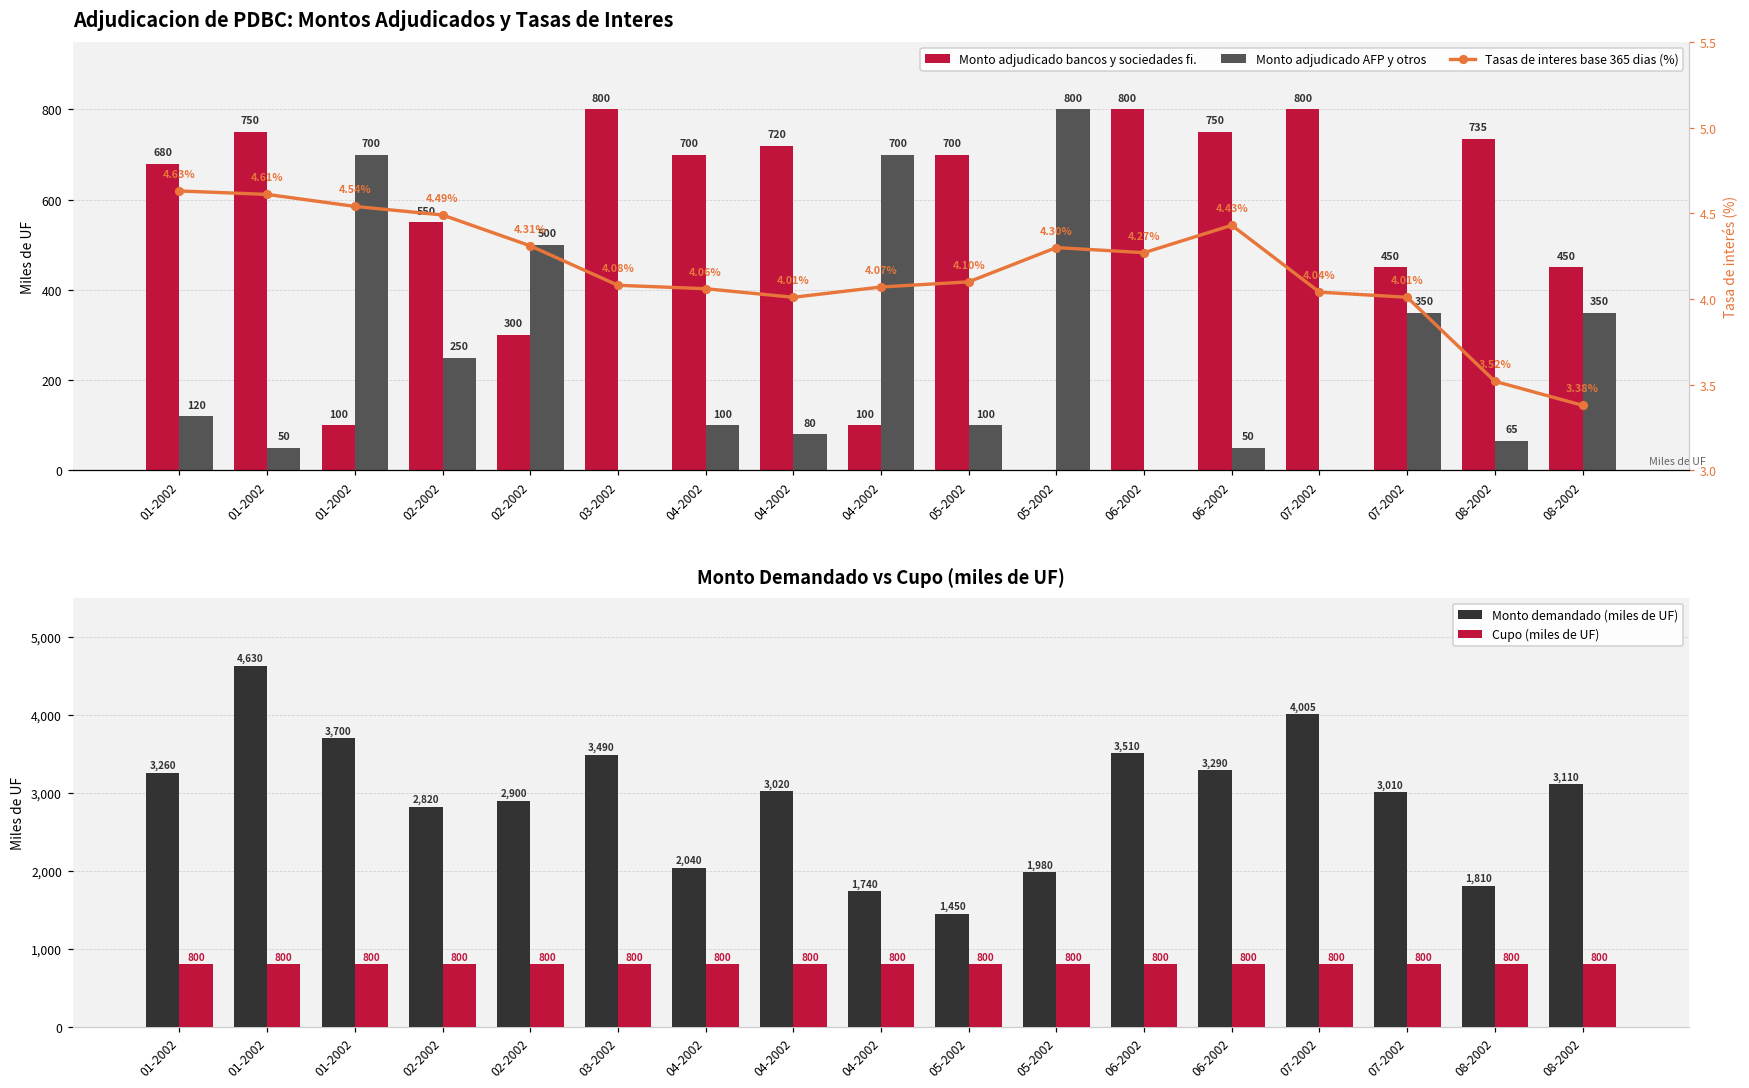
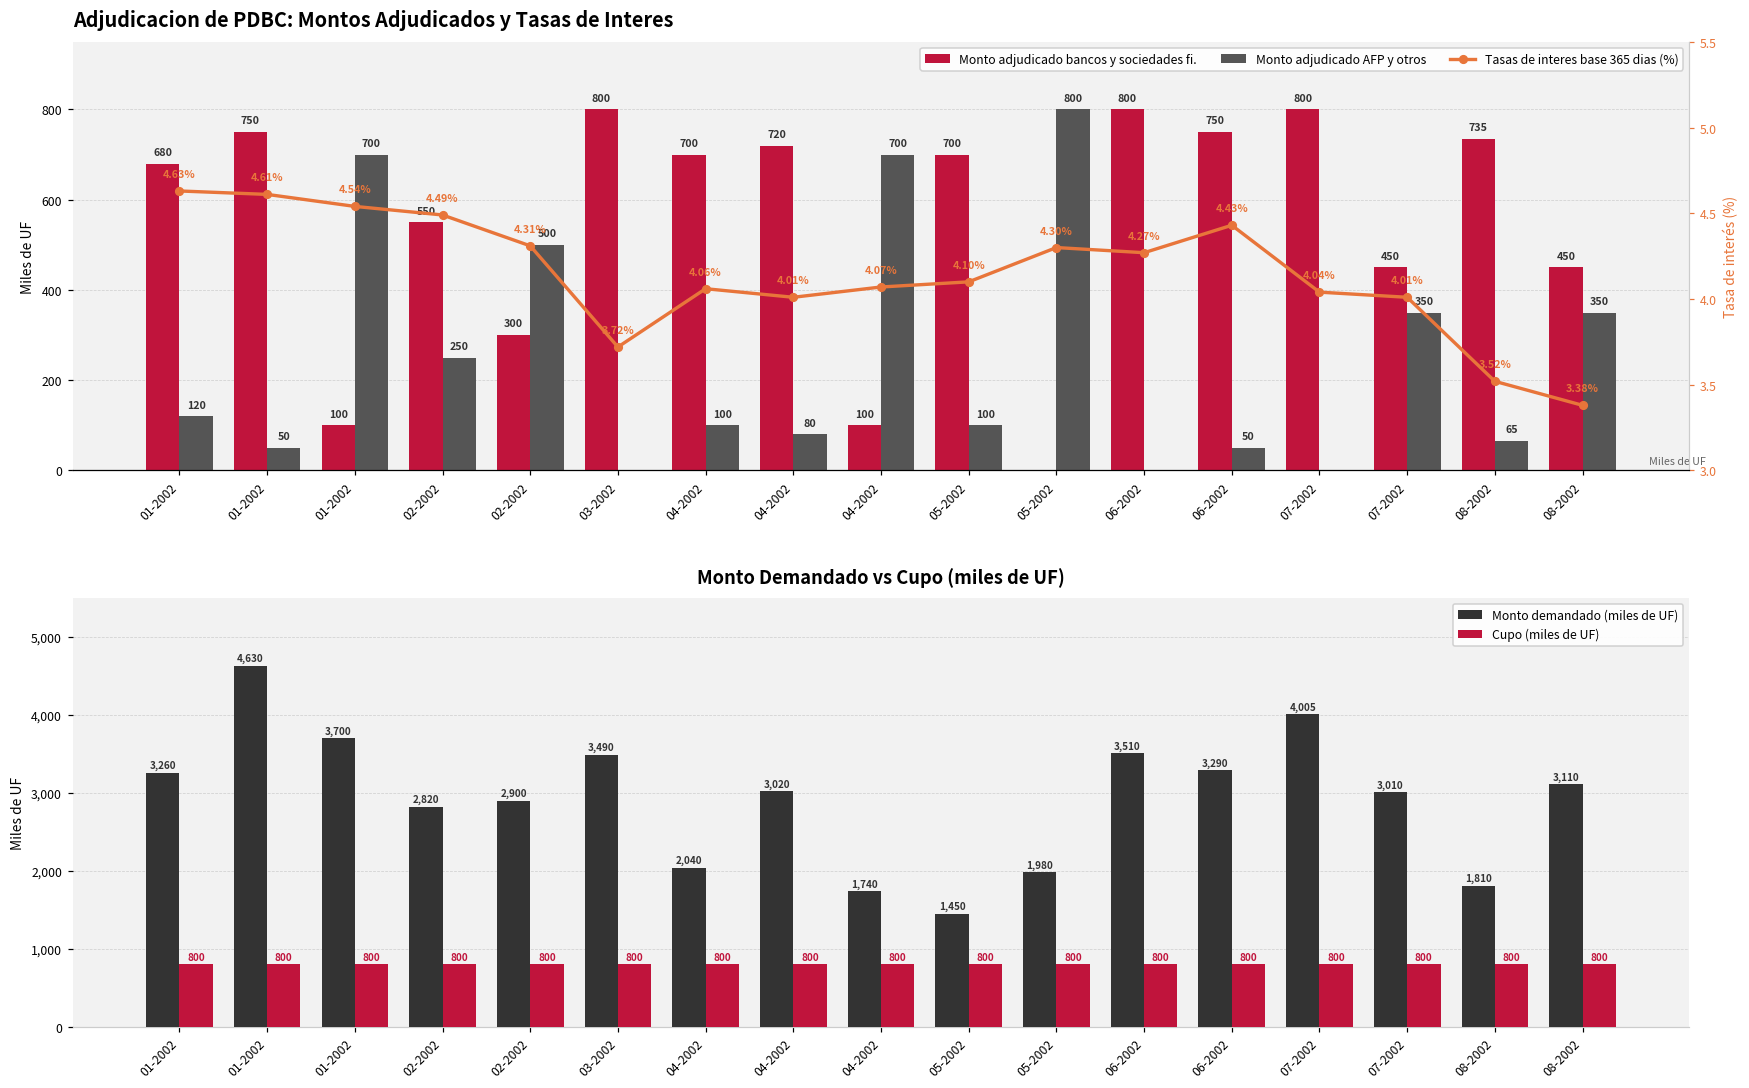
Adjudicacion de PDBC: Montos Adjudicados y Tasas de Interes, Tasas de interes base 365 dias (%), 03-2002: 4.08% -> 3.72%
